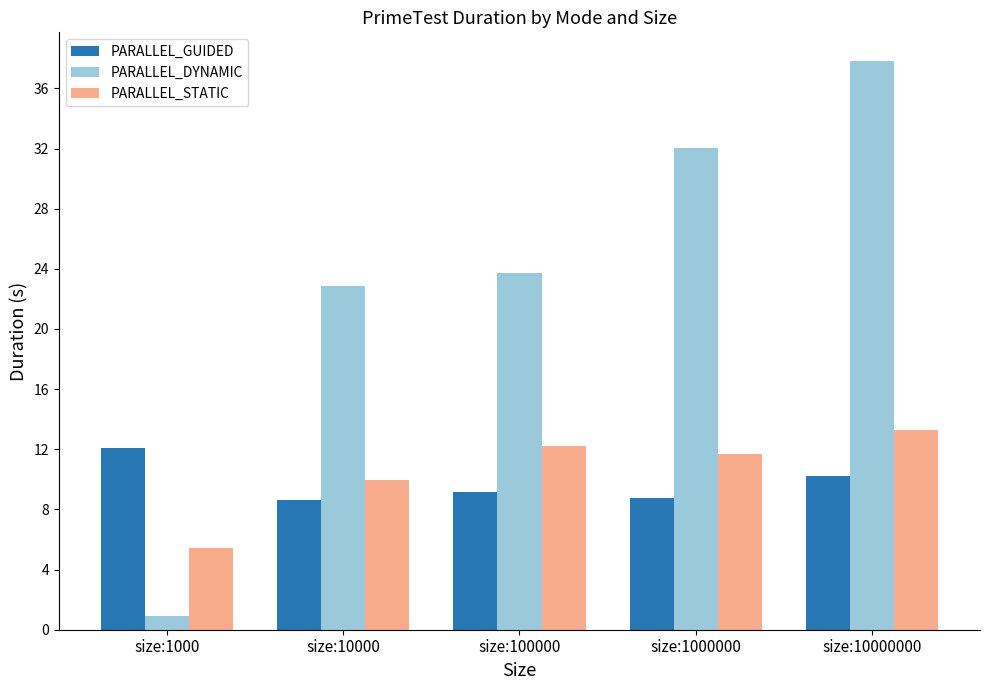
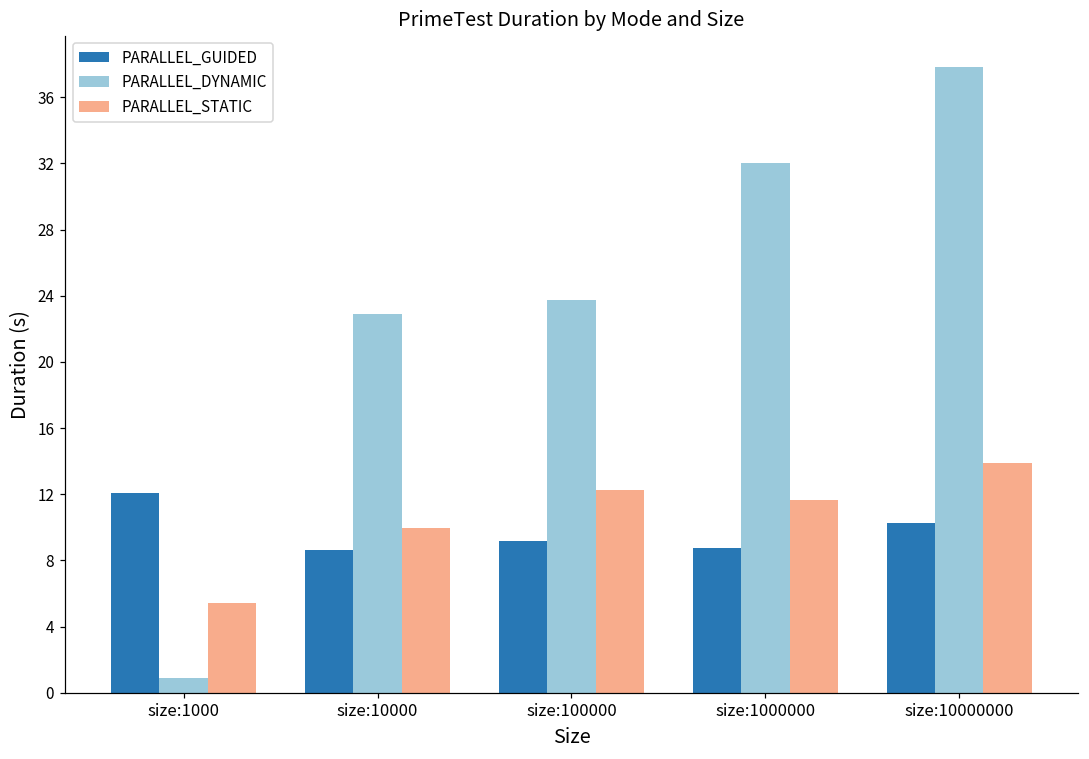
PARALLEL_STATIC, size:10000000: 13.3 -> 13.9
